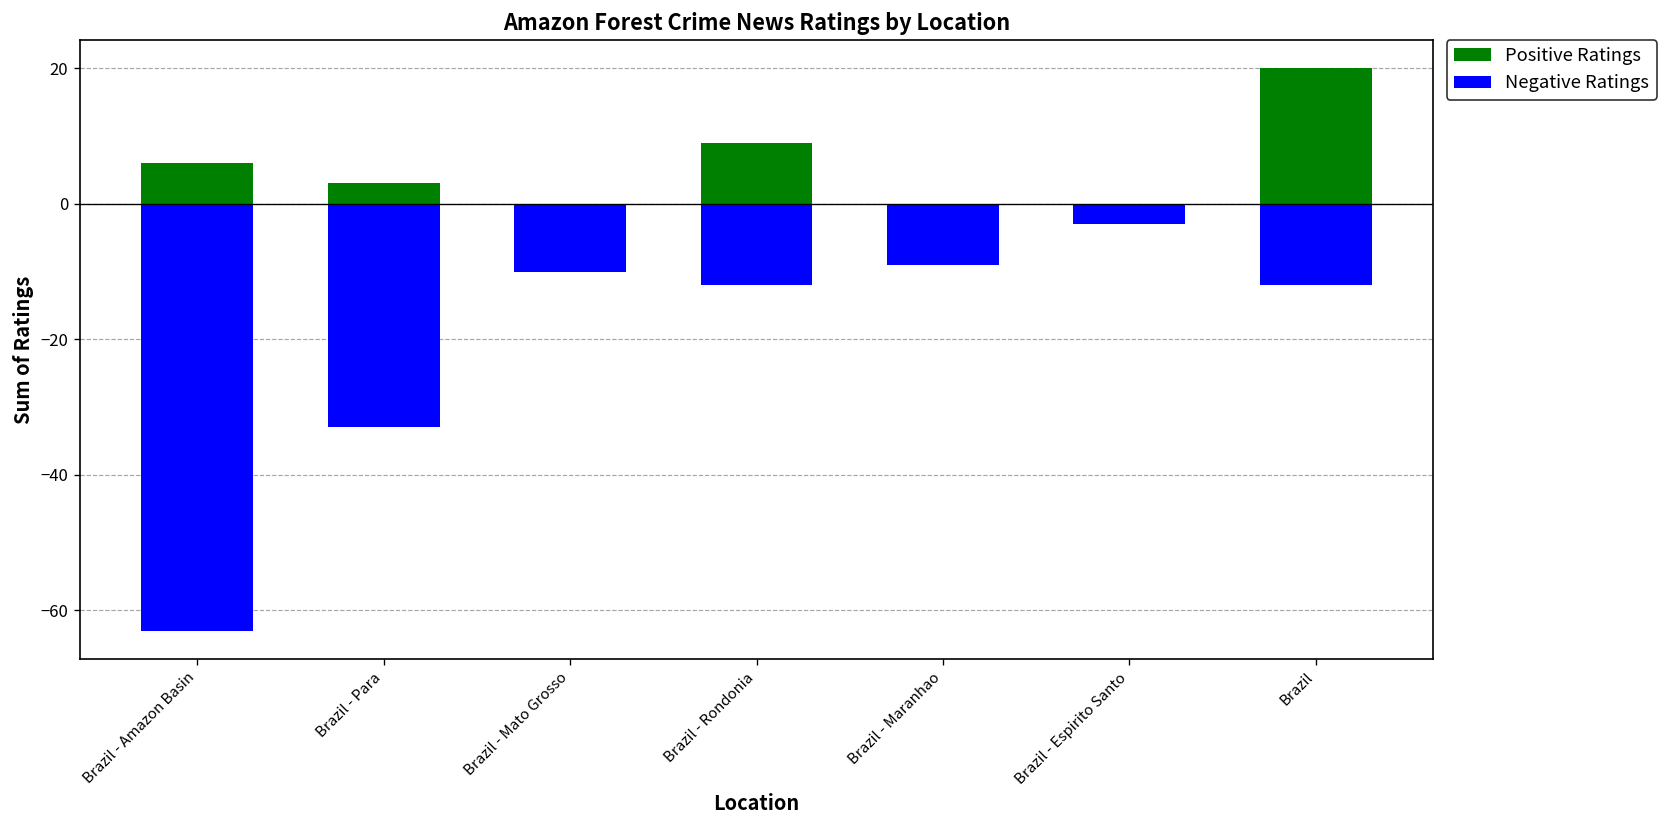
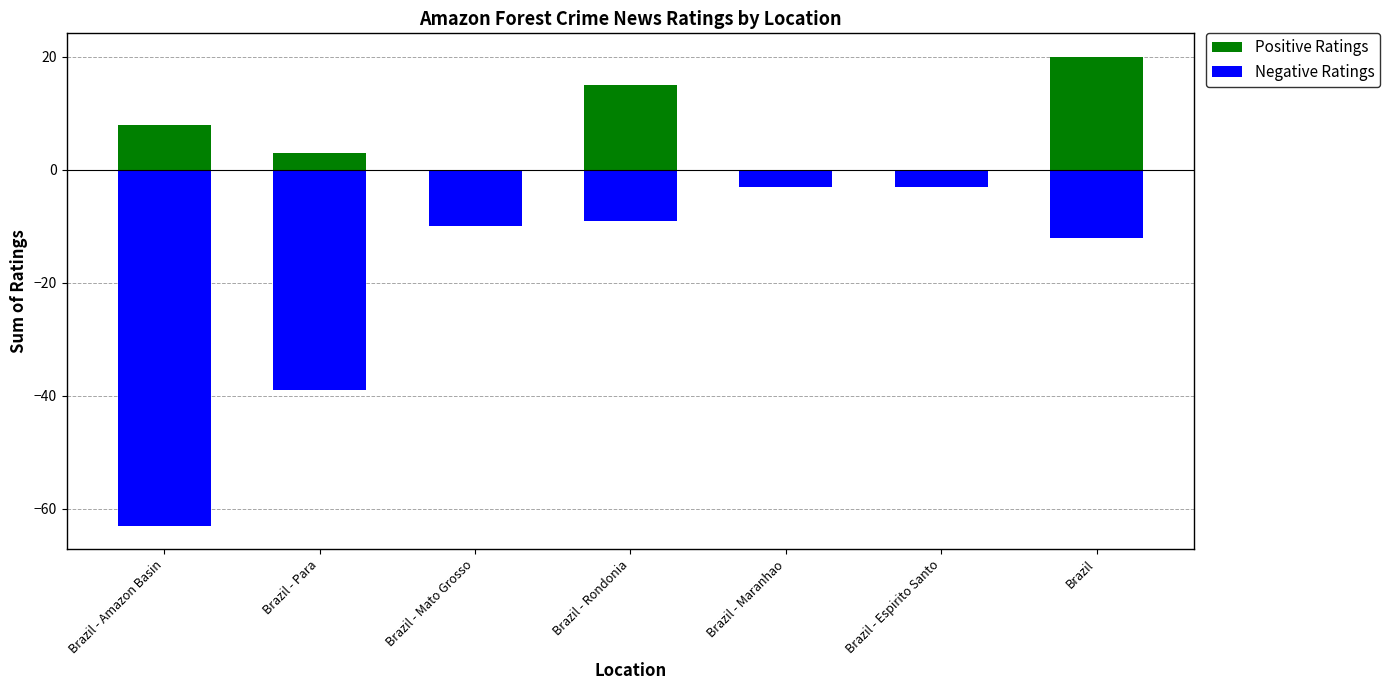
Positive Ratings, Brazil - Amazon Basin: 6 -> 8
Negative Ratings, Brazil - Para: -33 -> -39
Positive Ratings, Brazil - Rondonia: 9 -> 15
Negative Ratings, Brazil - Rondonia: -12 -> -9
Negative Ratings, Brazil - Maranhao: -9 -> -3
